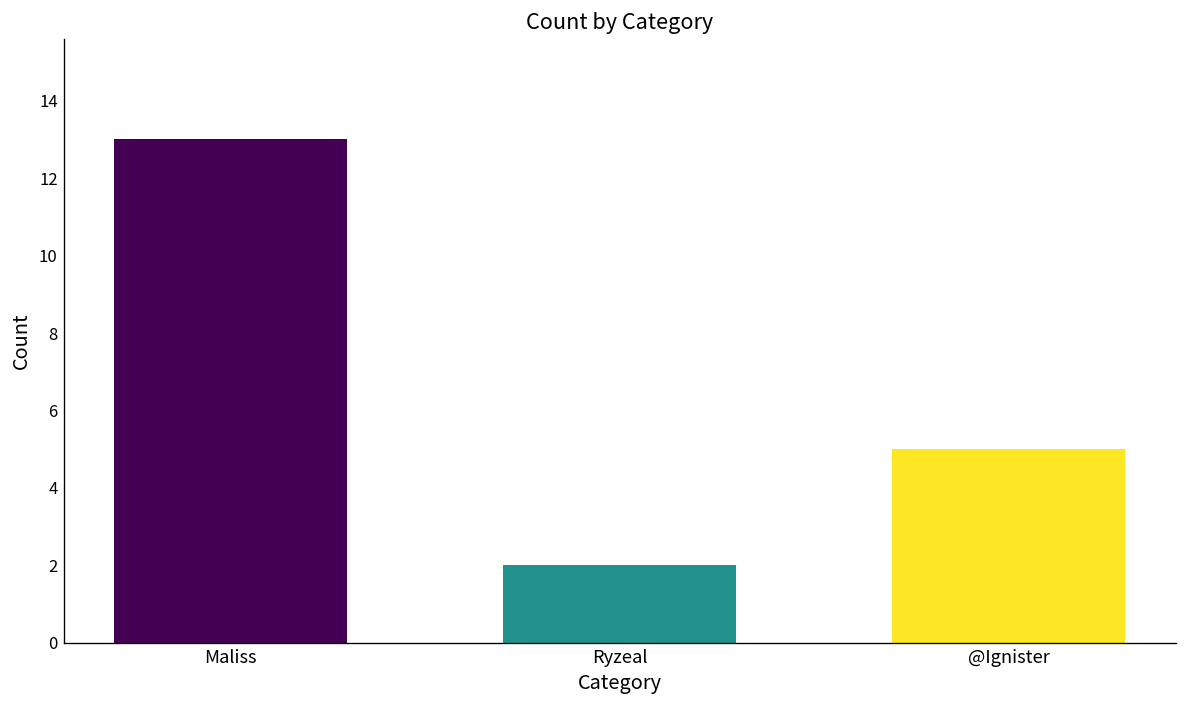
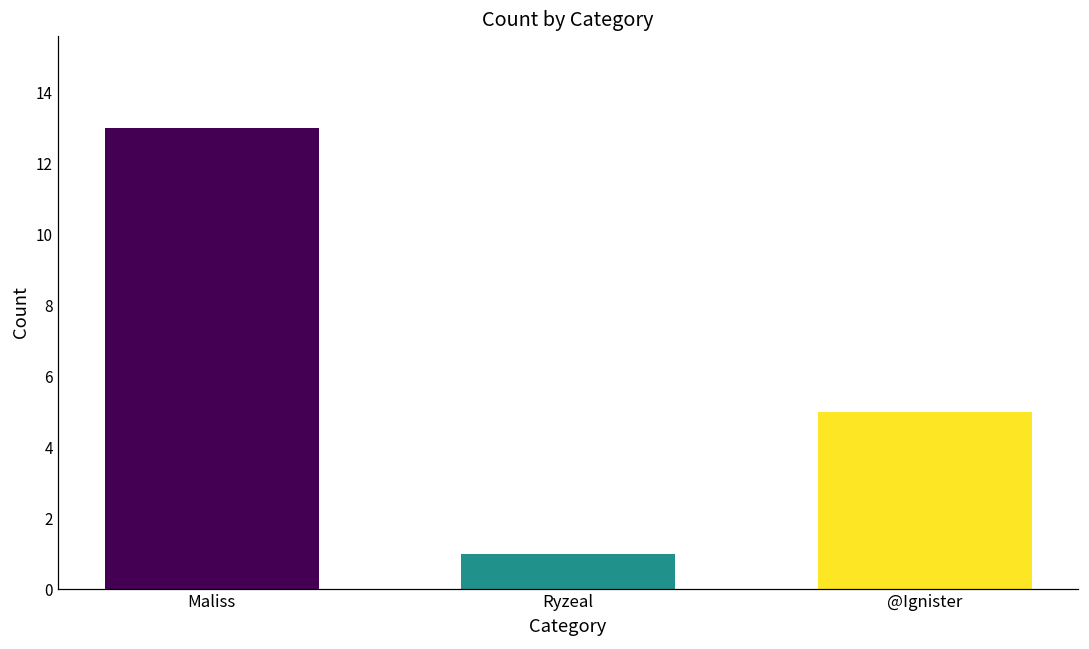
Ryzeal: 2 -> 1
